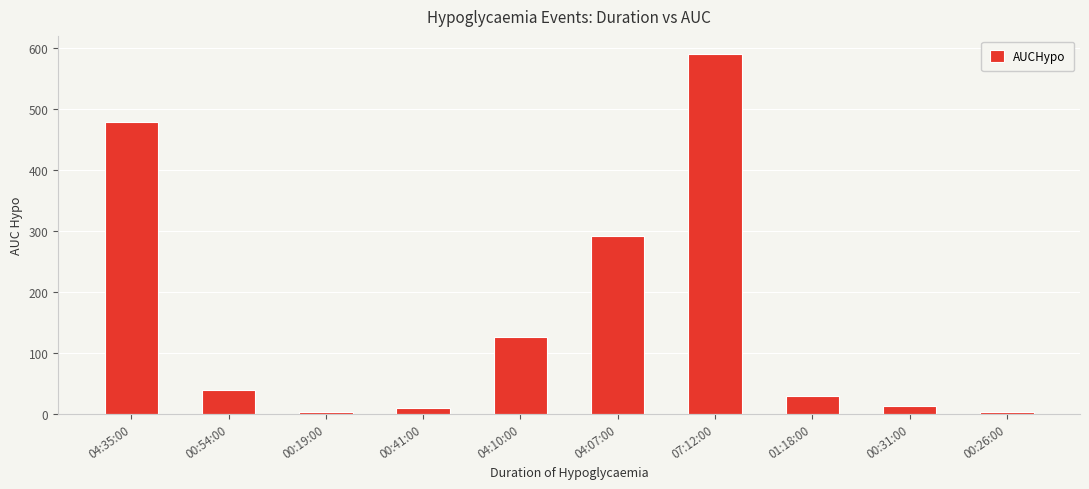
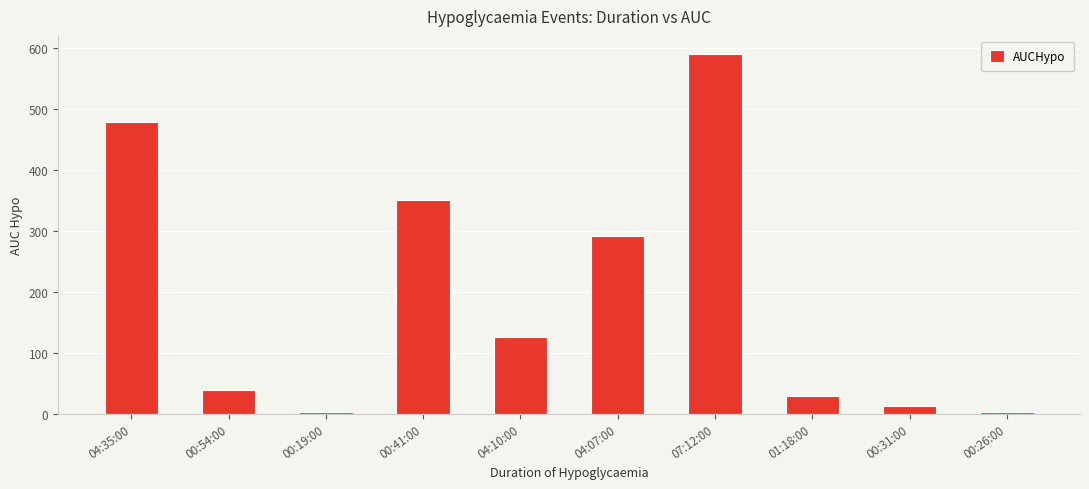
00:41:00: 10 -> 350
